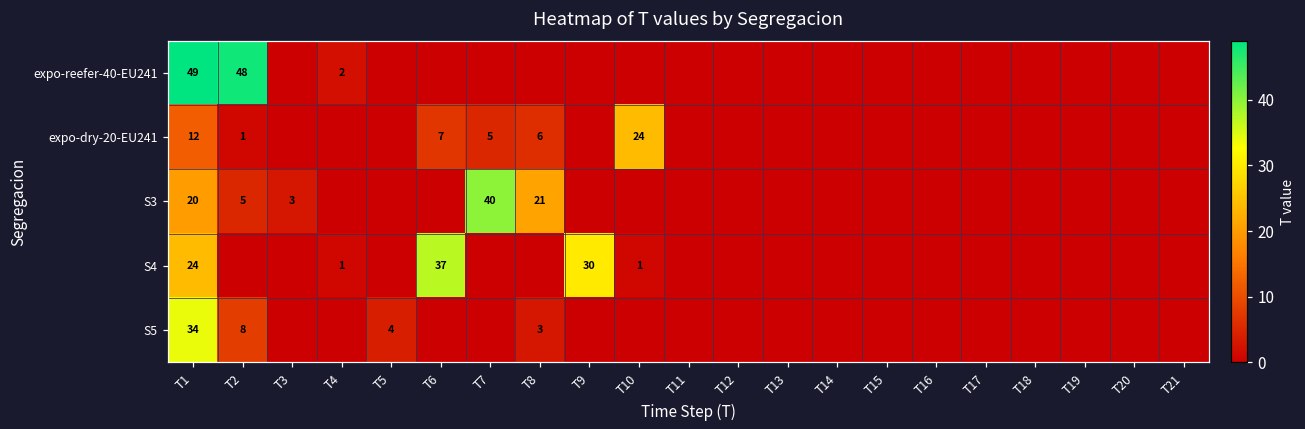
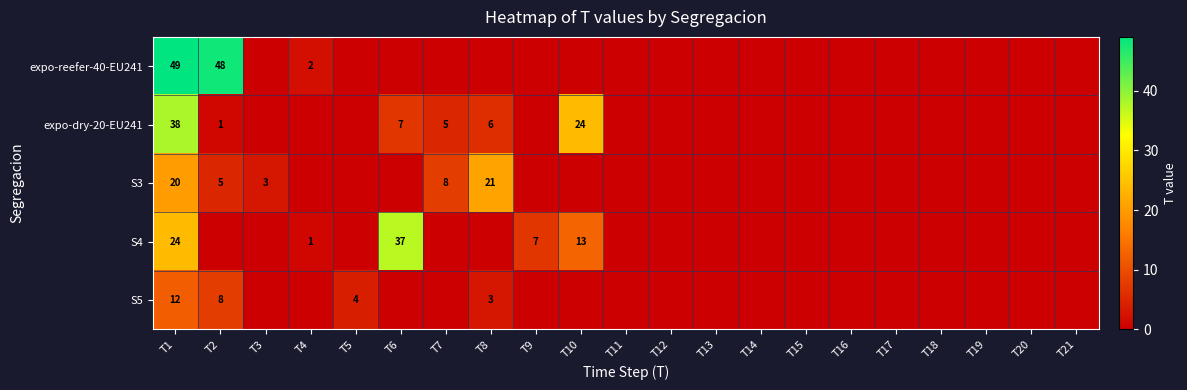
expo-dry-20-EU241, T1: 12 -> 38
S3, T7: 40 -> 8
S4, T9: 30 -> 7
S4, T10: 1 -> 13
S5, T1: 34 -> 12
